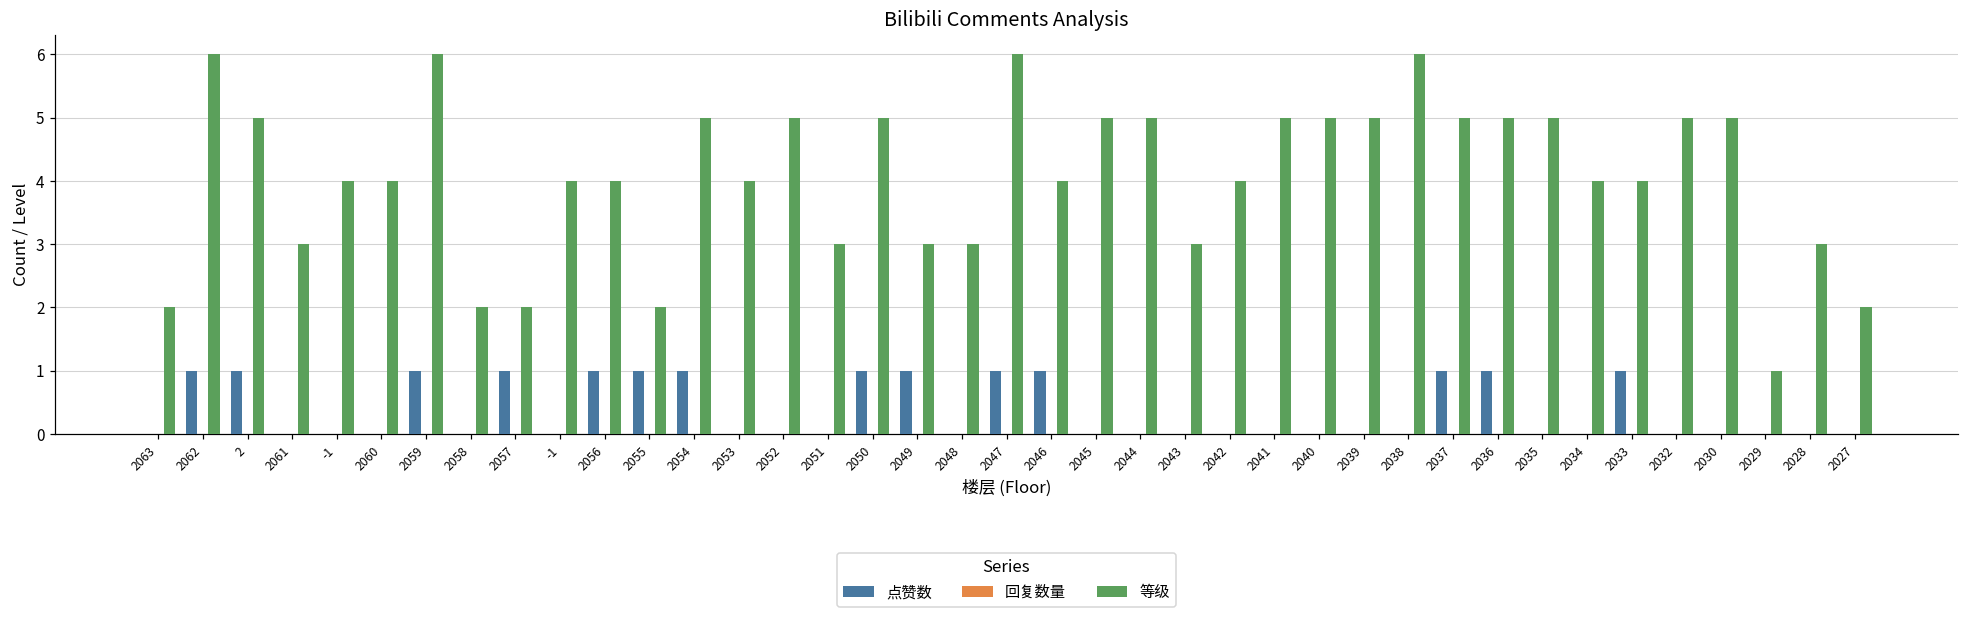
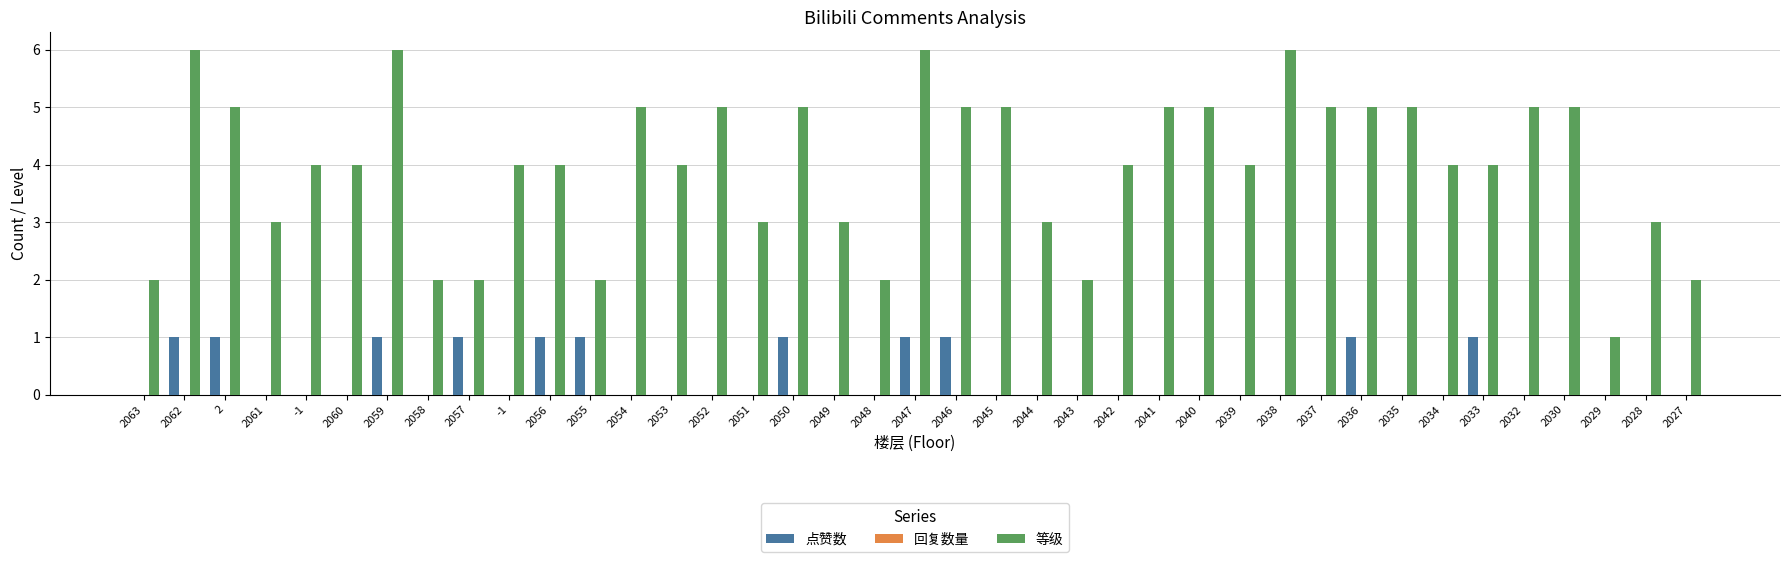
点赞数, 2054: 1 -> 0
点赞数, 2049: 1 -> 0
等级, 2048: 3 -> 2
等级, 2046: 4 -> 5
等级, 2044: 5 -> 3
等级, 2043: 3 -> 2
等级, 2039: 5 -> 4
点赞数, 2037: 1 -> 0
